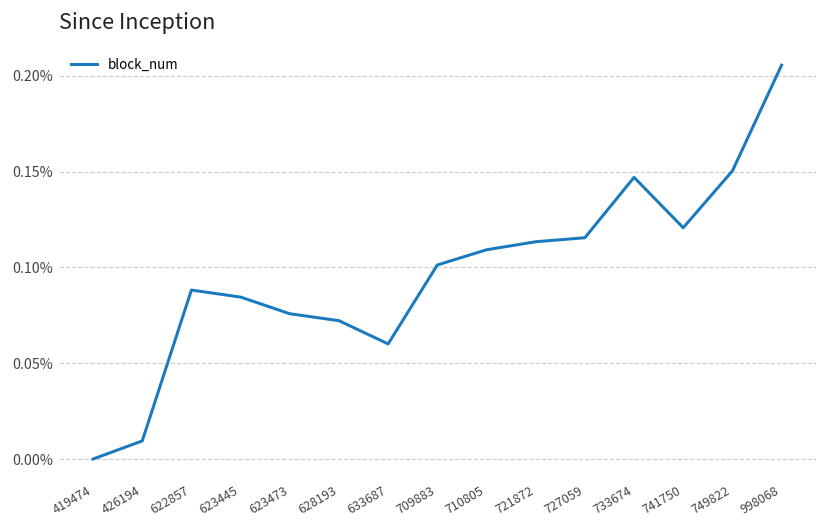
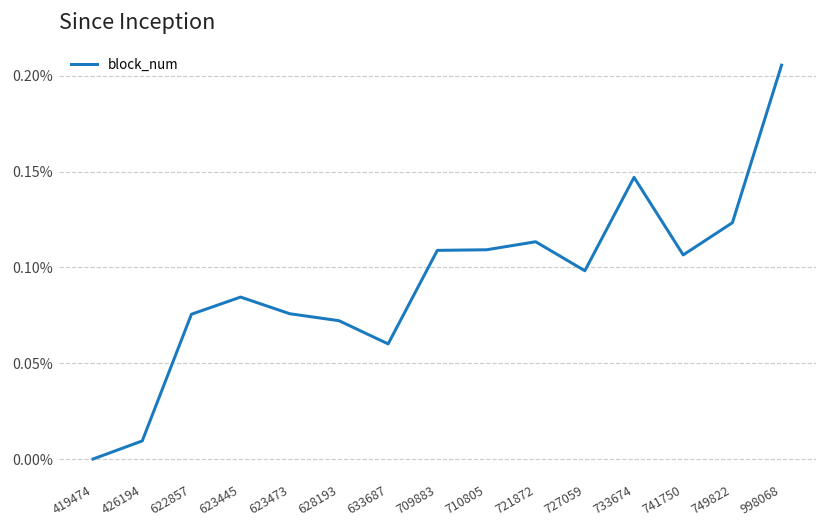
622857: 0.088% -> 0.076%
709883: 0.101% -> 0.109%
727059: 0.116% -> 0.098%
741750: 0.121% -> 0.107%
749822: 0.150% -> 0.123%
